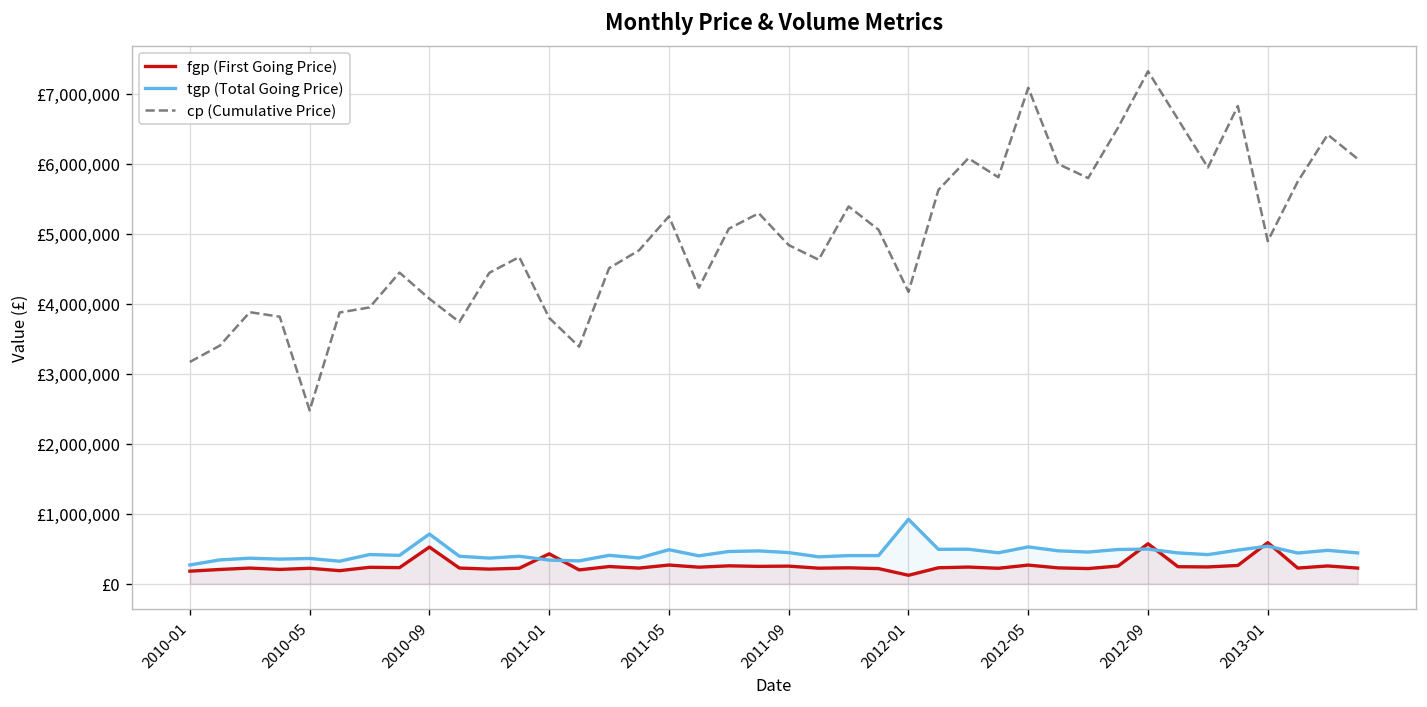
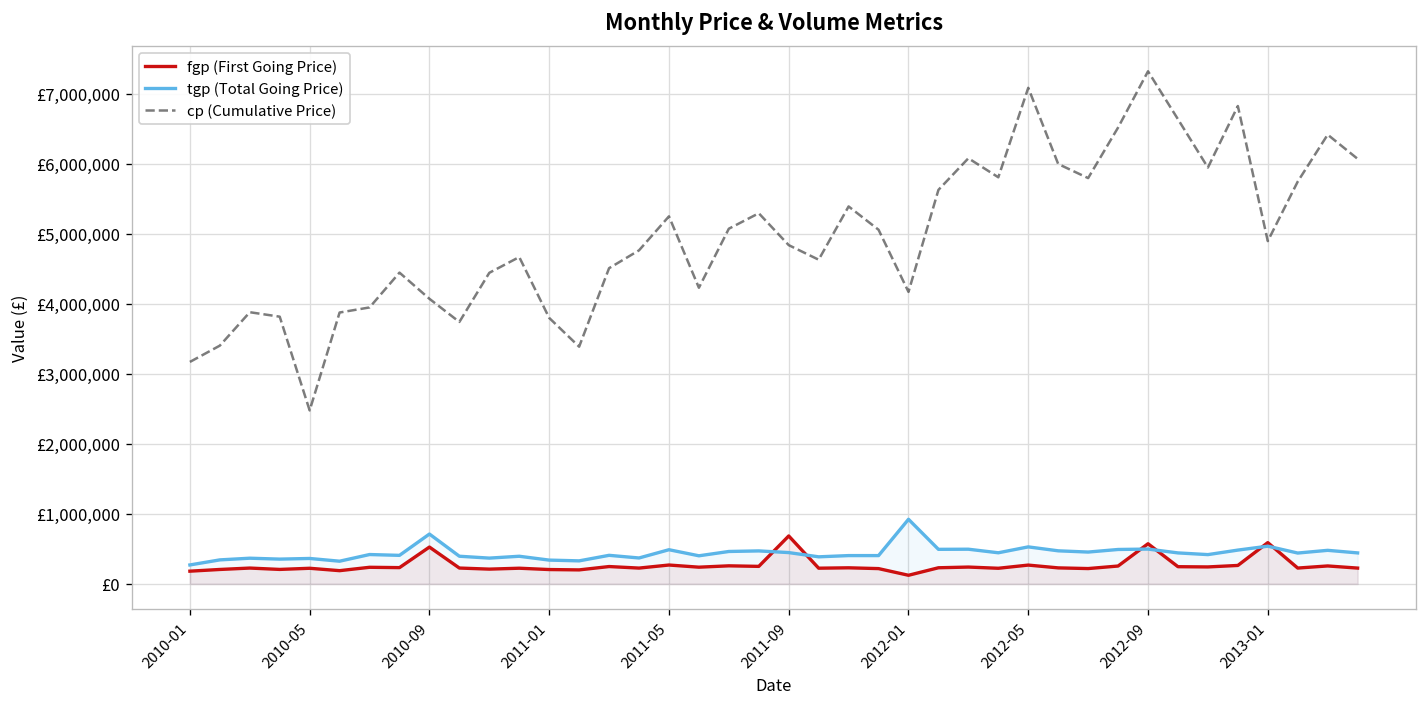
fgp (First Going Price), 2011-01: £400,000 -> £200,000
fgp (First Going Price), 2011-09: £300,000 -> £700,000
